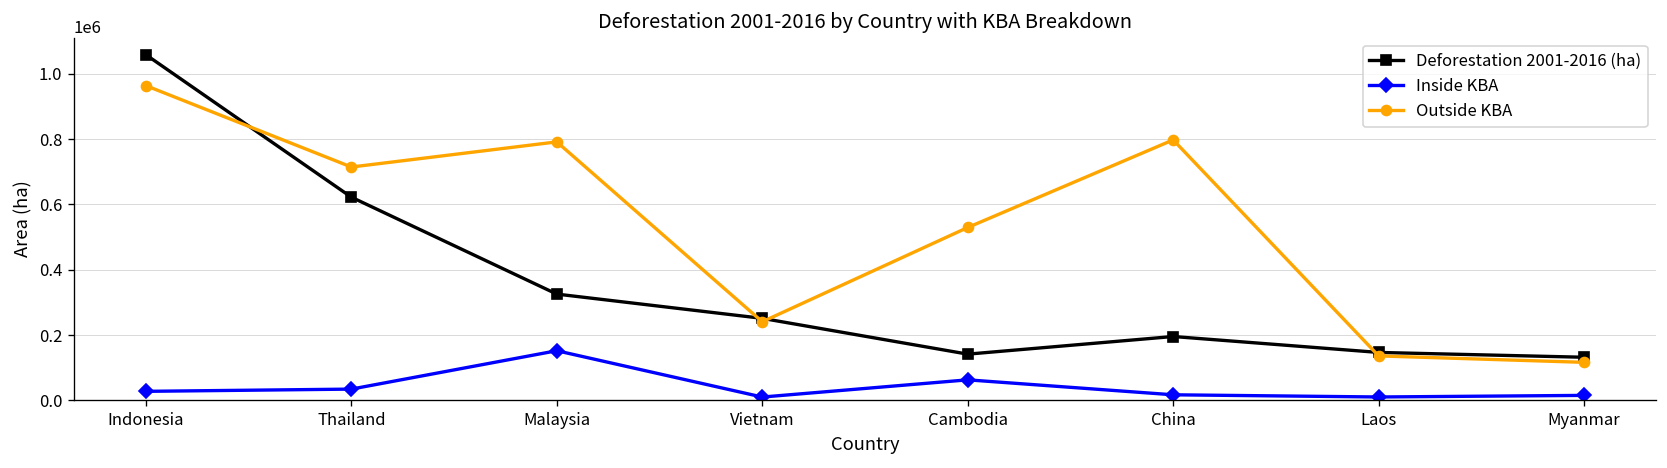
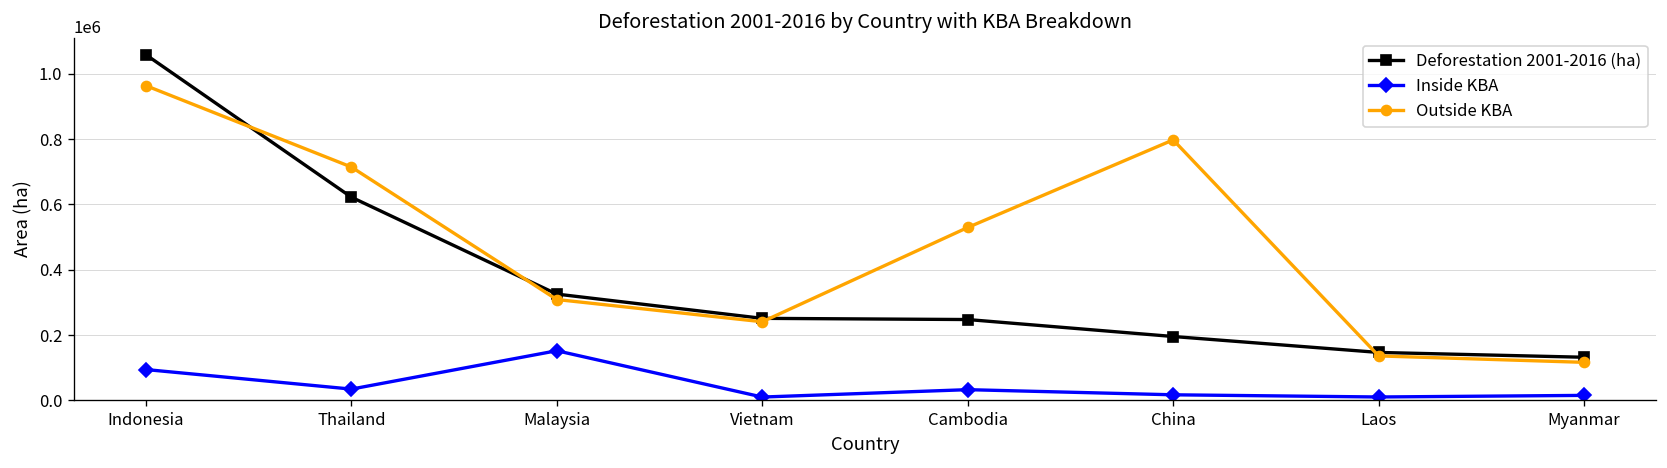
Inside KBA, Indonesia: 30000 -> 90000
Outside KBA, Malaysia: 790000 -> 310000
Deforestation 2001-2016 (ha), Cambodia: 140000 -> 250000
Inside KBA, Cambodia: 60000 -> 30000
